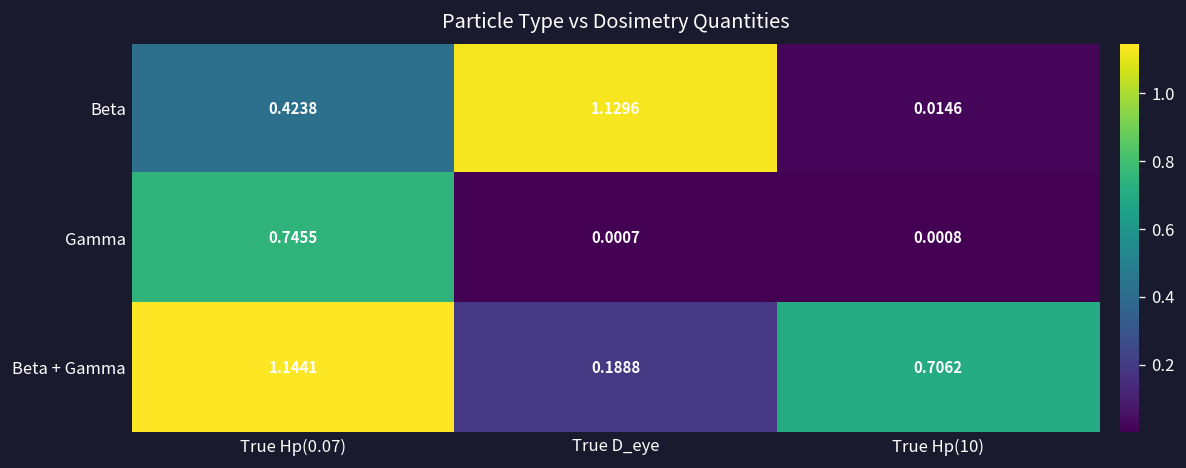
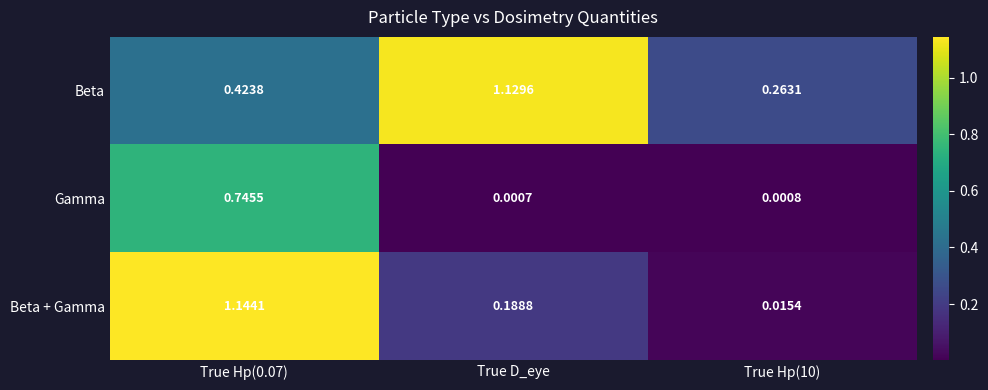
Beta, True Hp(10): 0.0146 -> 0.2631
Beta + Gamma, True Hp(10): 0.7062 -> 0.0154
